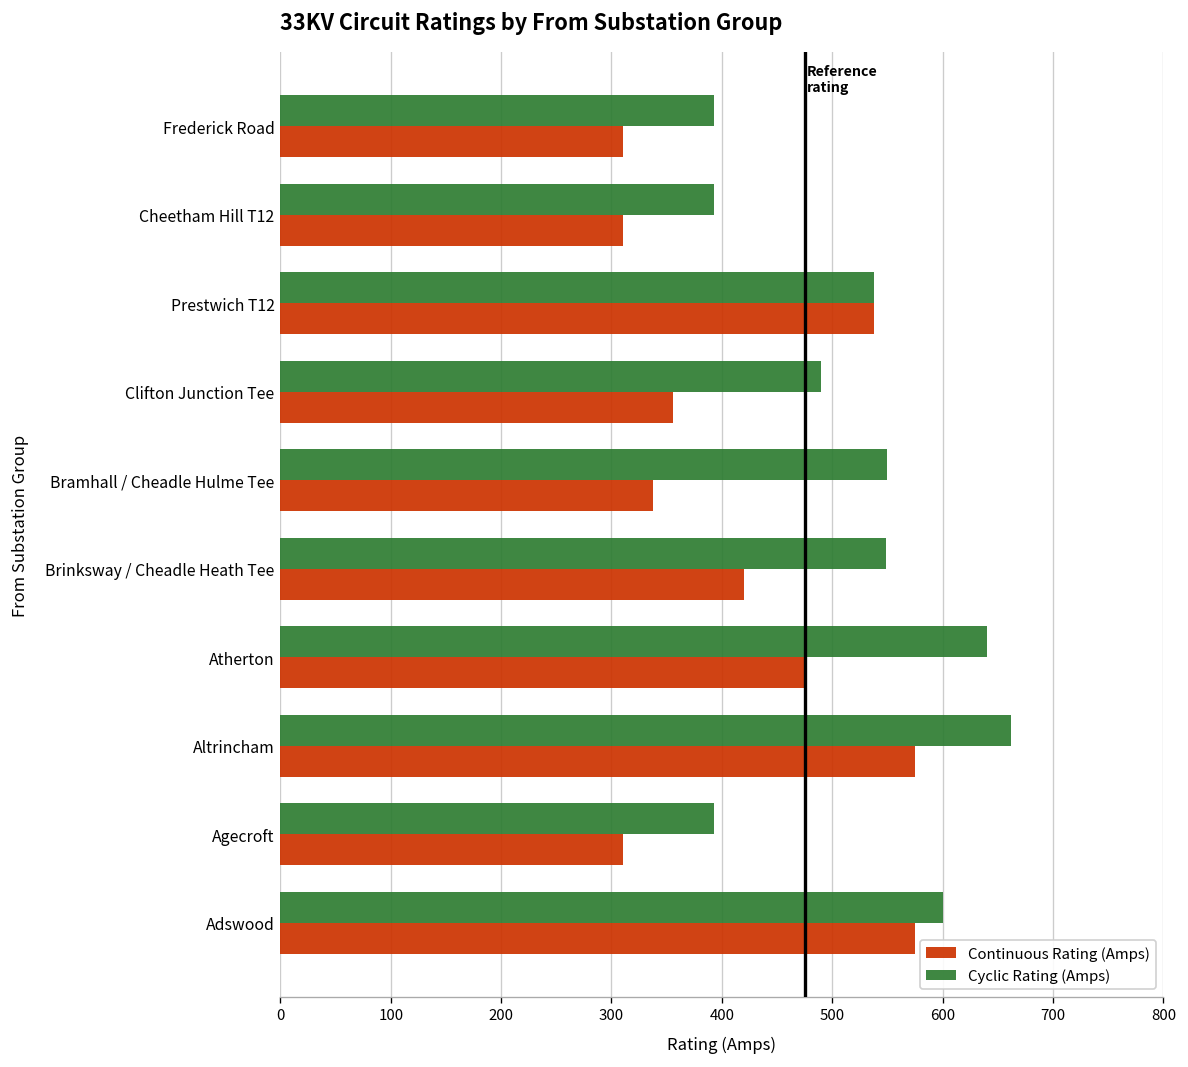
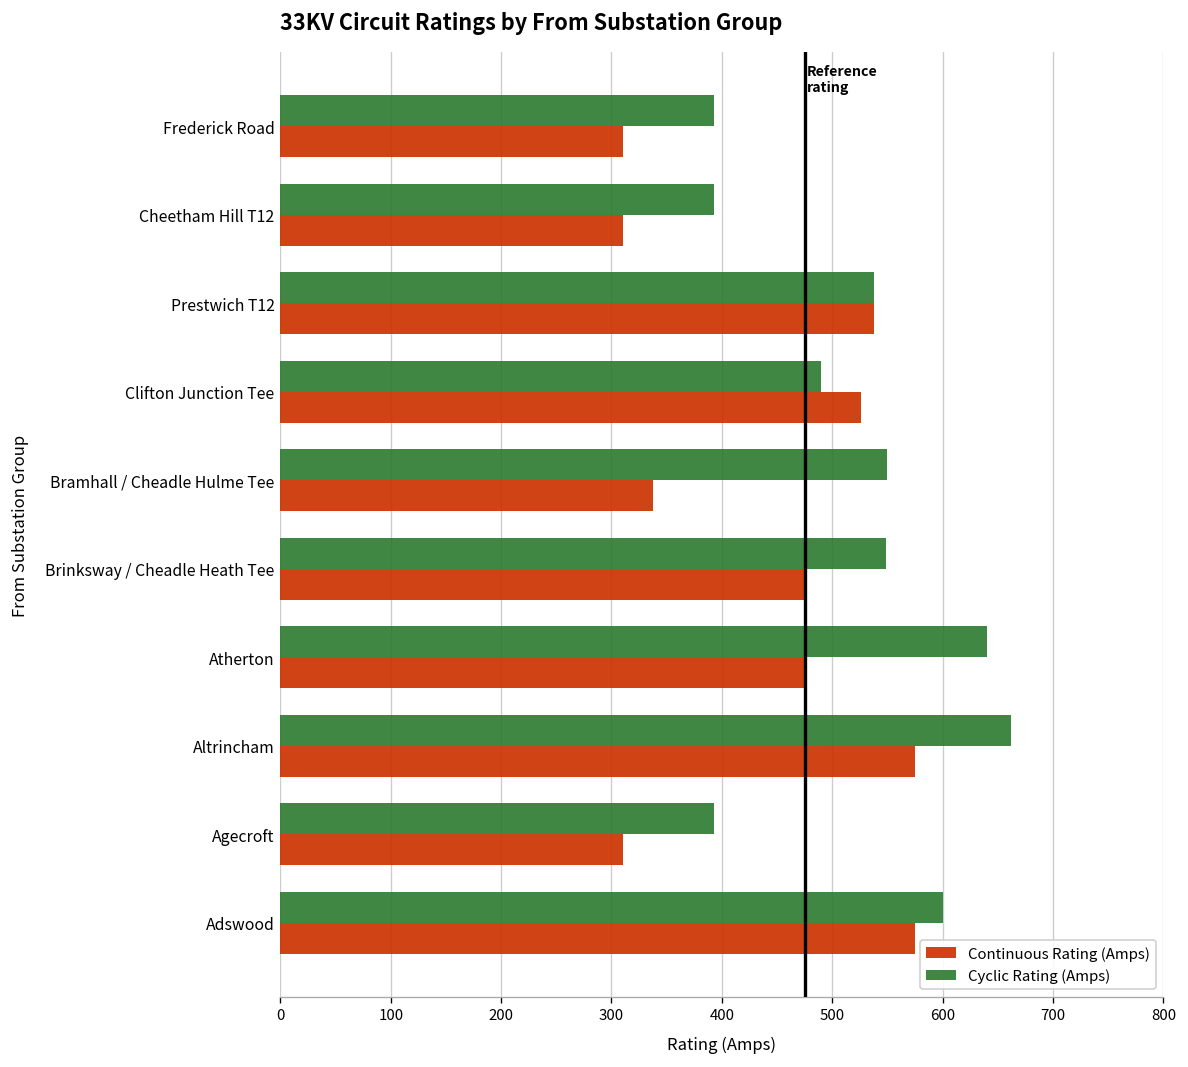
Continuous Rating (Amps), Clifton Junction Tee: 360 -> 530
Continuous Rating (Amps), Brinksway / Cheadle Heath Tee: 420 -> 480
